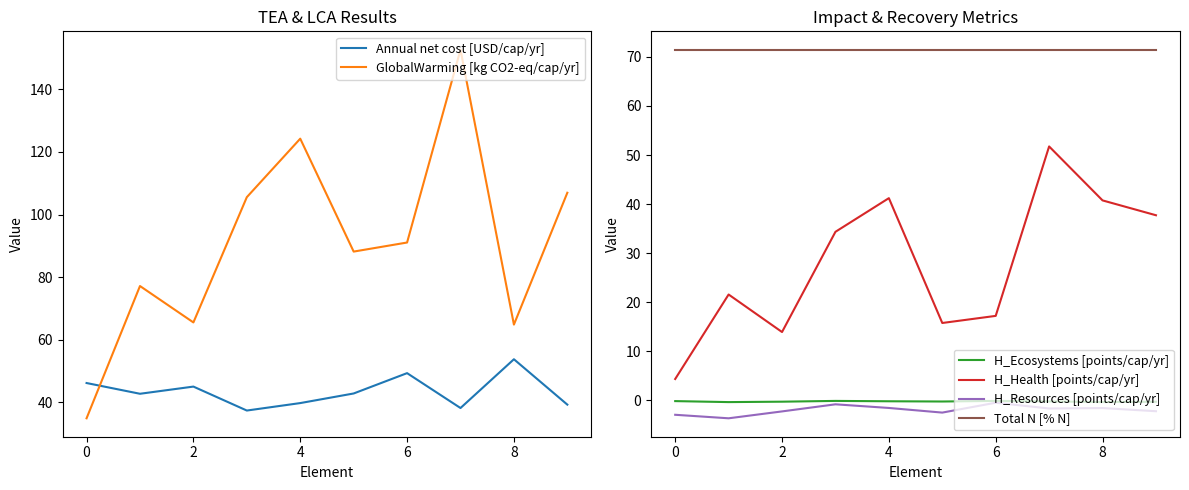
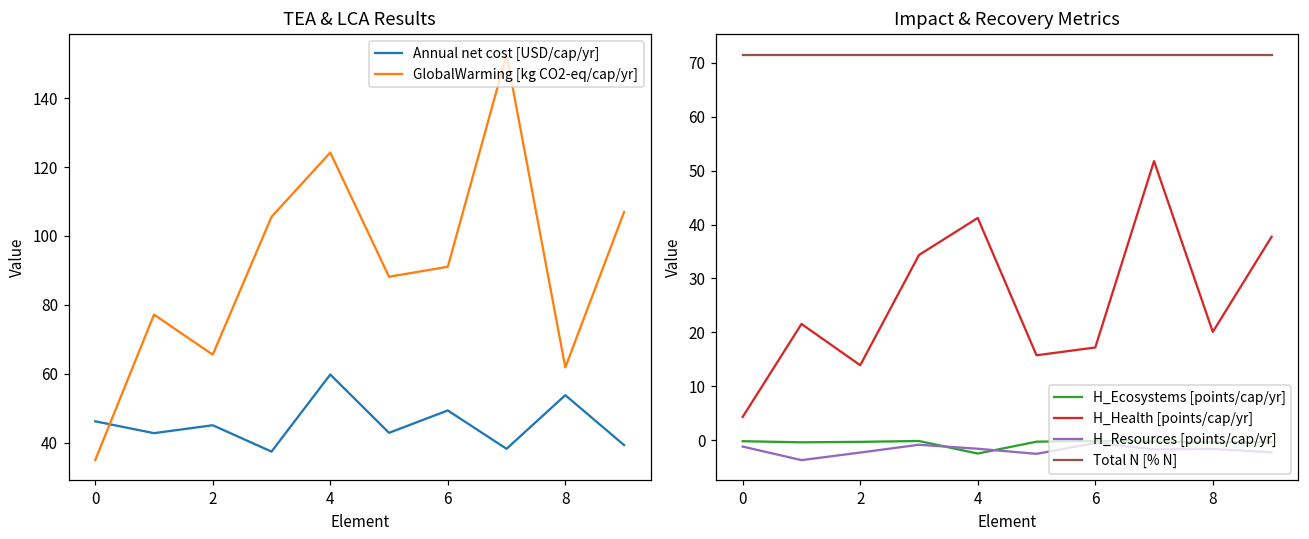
TEA & LCA Results, Annual net cost [USD/cap/yr], 4: 40 -> 60
TEA & LCA Results, GlobalWarming [kg CO2-eq/cap/yr], 8: 65 -> 62
Impact & Recovery Metrics, H_Resources [points/cap/yr], 0: -3 -> -1
Impact & Recovery Metrics, H_Ecosystems [points/cap/yr], 4: 0 -> -2
Impact & Recovery Metrics, H_Health [points/cap/yr], 8: 41 -> 20
